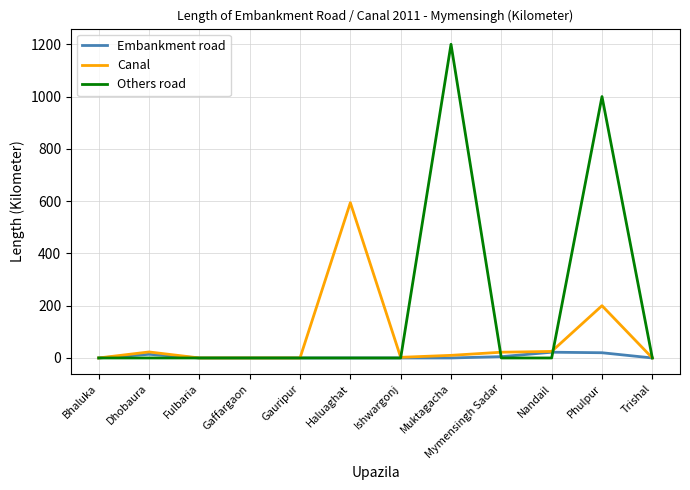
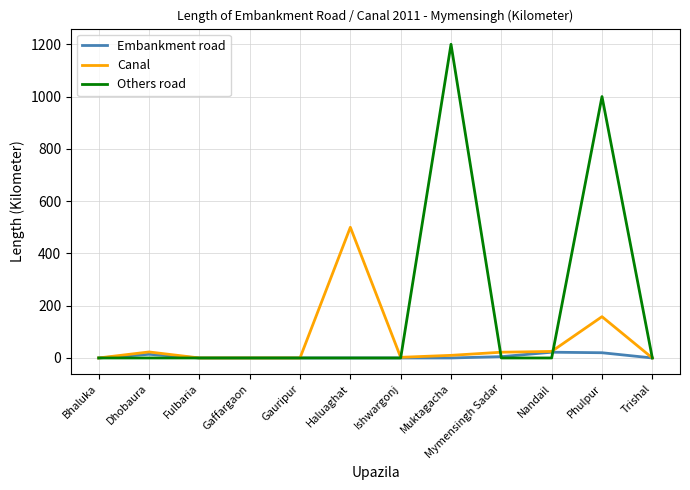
Canal, Haluaghat: 590 -> 500
Canal, Phulpur: 200 -> 160
